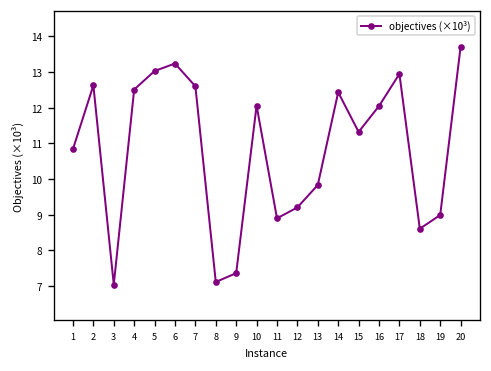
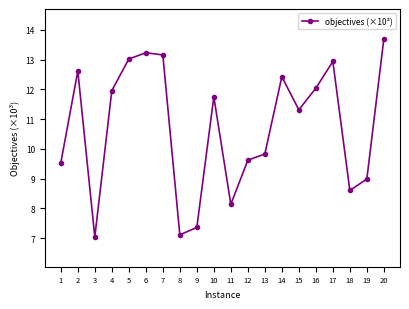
1: 10.8 -> 9.5
4: 12.5 -> 12.0
7: 12.6 -> 13.2
10: 12.1 -> 11.8
11: 8.9 -> 8.1
12: 9.2 -> 9.6
